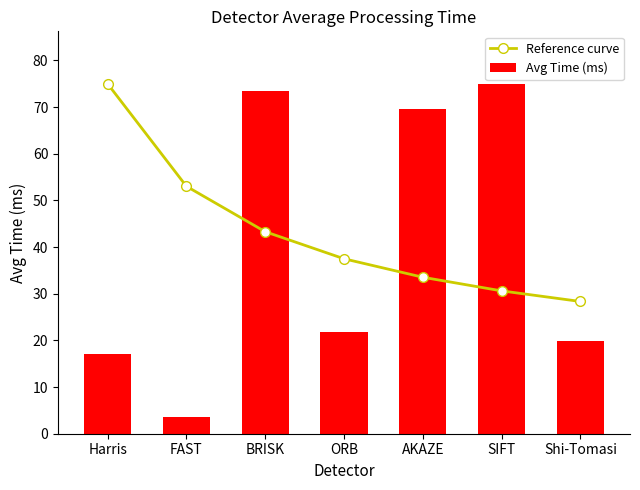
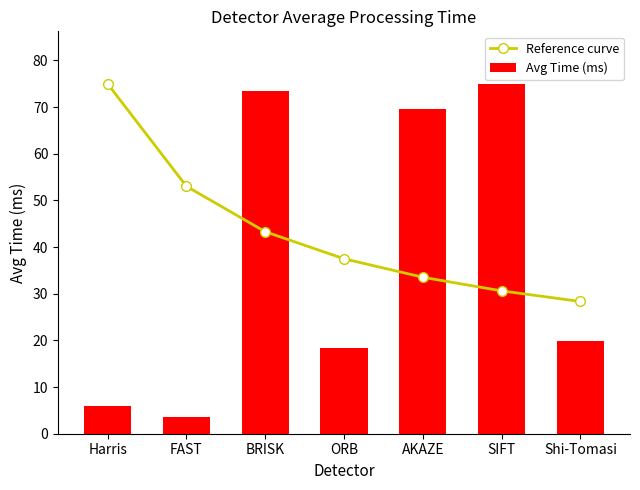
Avg Time (ms), Harris: 17 -> 6
Avg Time (ms), ORB: 22 -> 18
